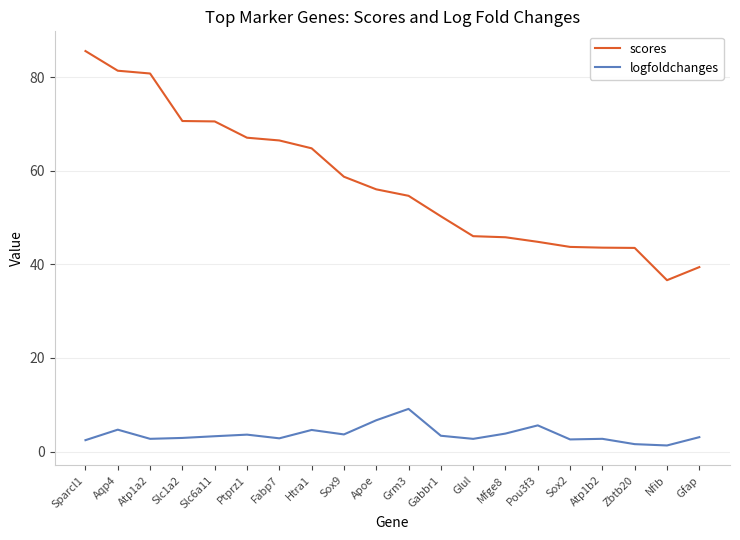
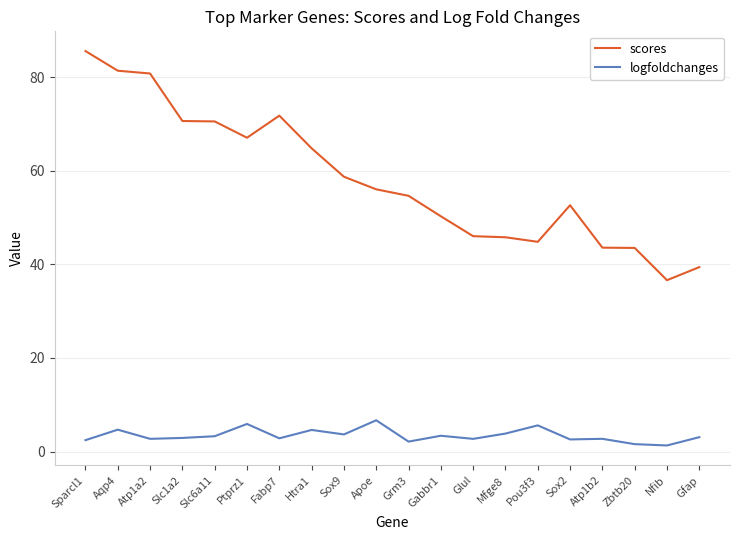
logfoldchanges, Ptprz1: 4 -> 6
scores, Fabp7: 66 -> 72
logfoldchanges, Grm3: 9 -> 2
scores, Sox2: 44 -> 53
